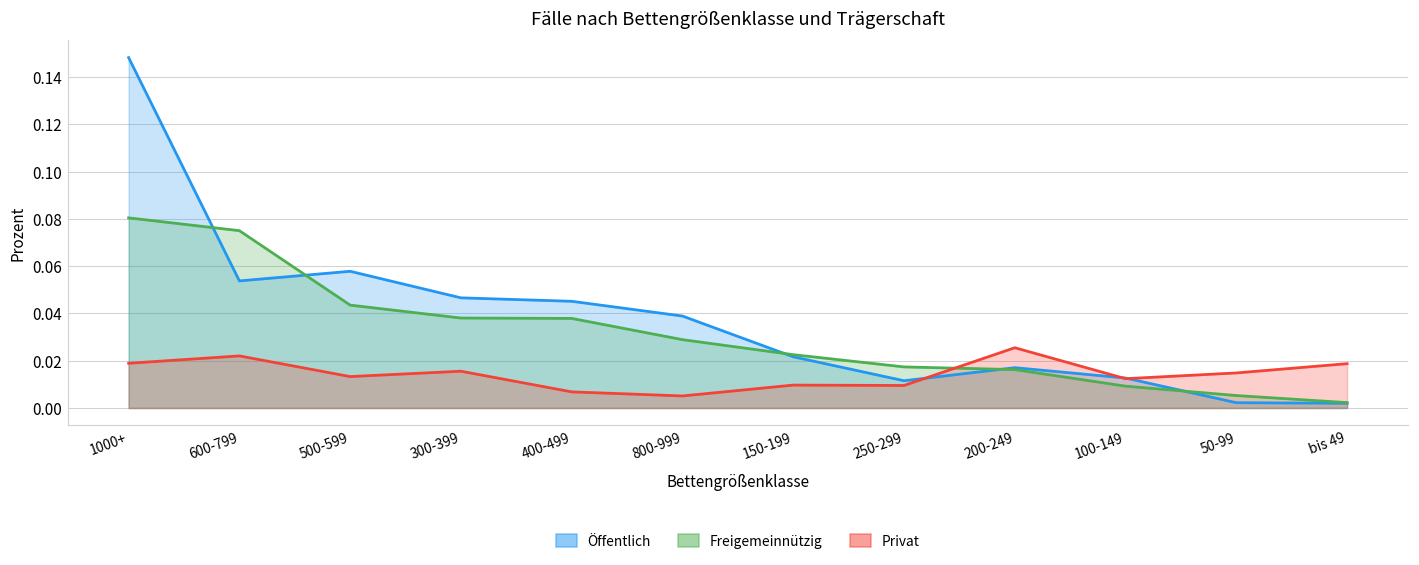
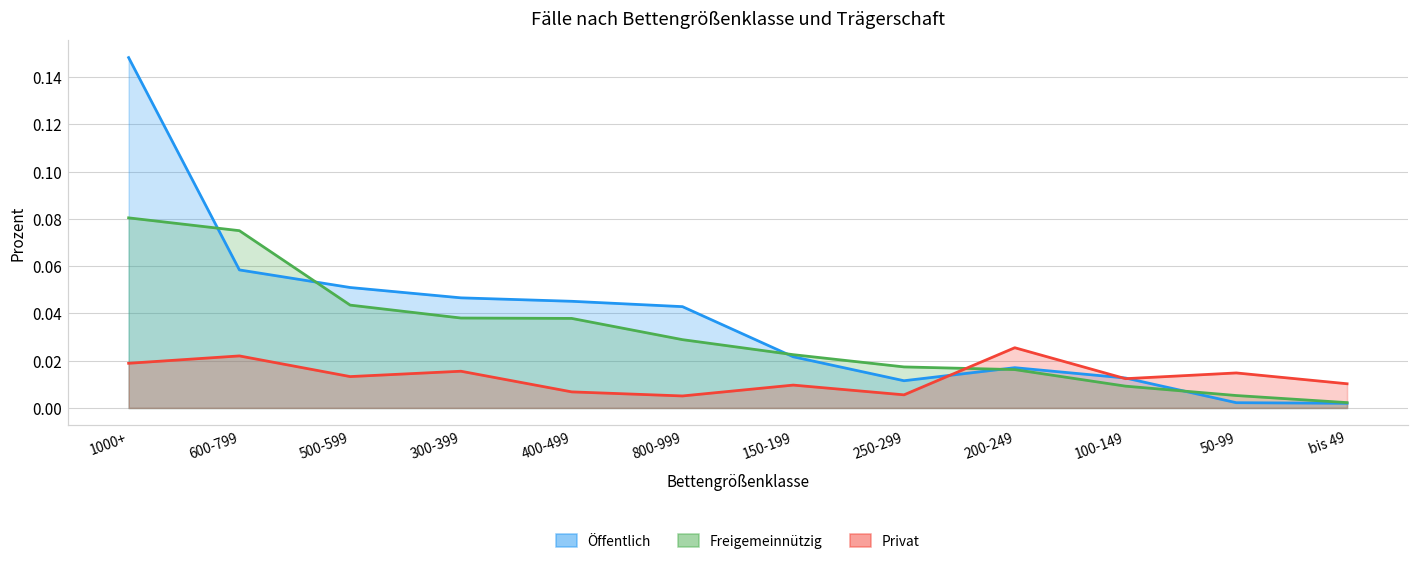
Öffentlich, 600-799: 0.054 -> 0.058
Öffentlich, 500-599: 0.058 -> 0.051
Öffentlich, 800-999: 0.039 -> 0.043
Privat, 250-299: 0.010 -> 0.006
Privat, bis 49: 0.019 -> 0.010
